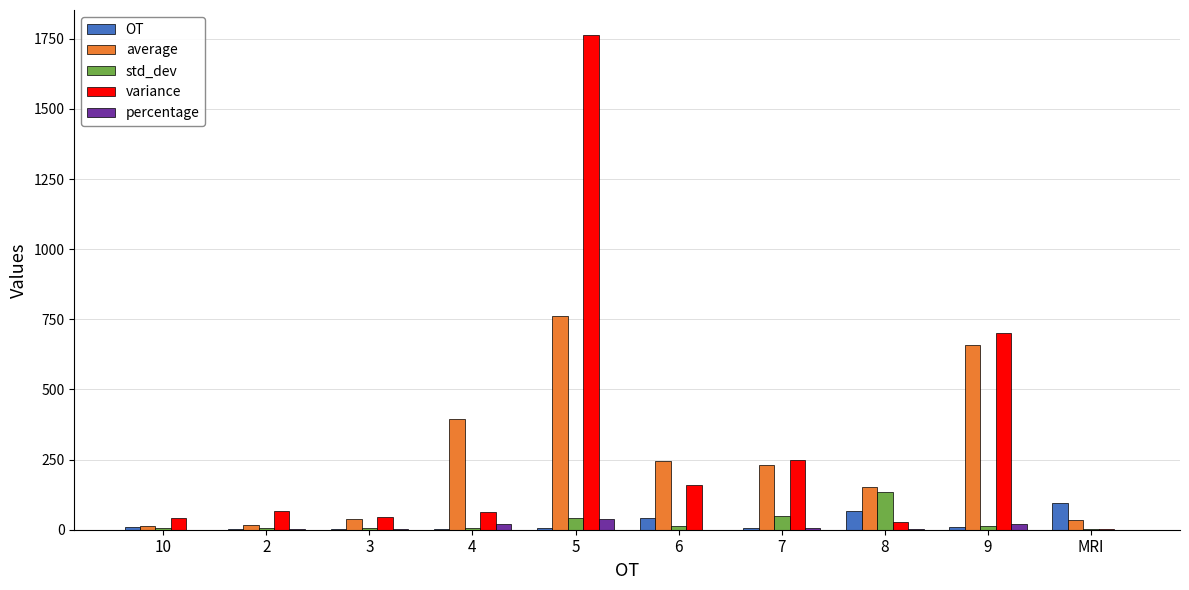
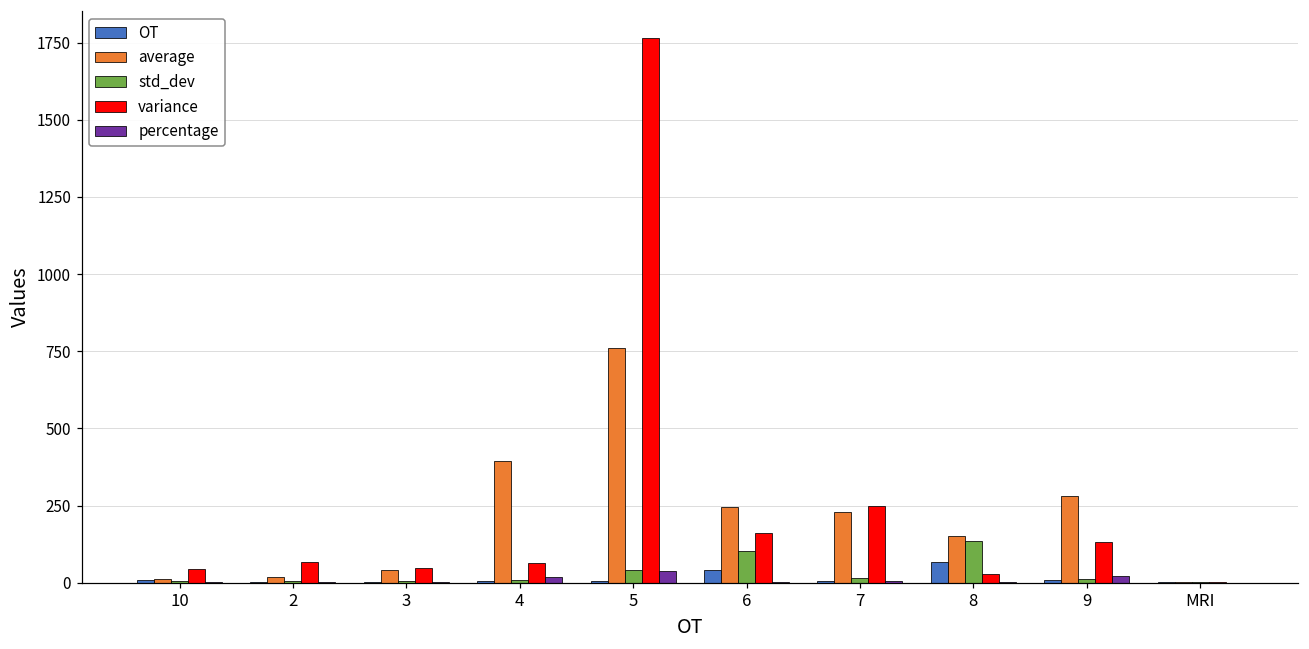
std_dev, 6: 10 -> 100
std_dev, 7: 50 -> 20
average, 9: 660 -> 280
variance, 9: 700 -> 130
OT, MRI: 90 -> 0
average, MRI: 30 -> 0
